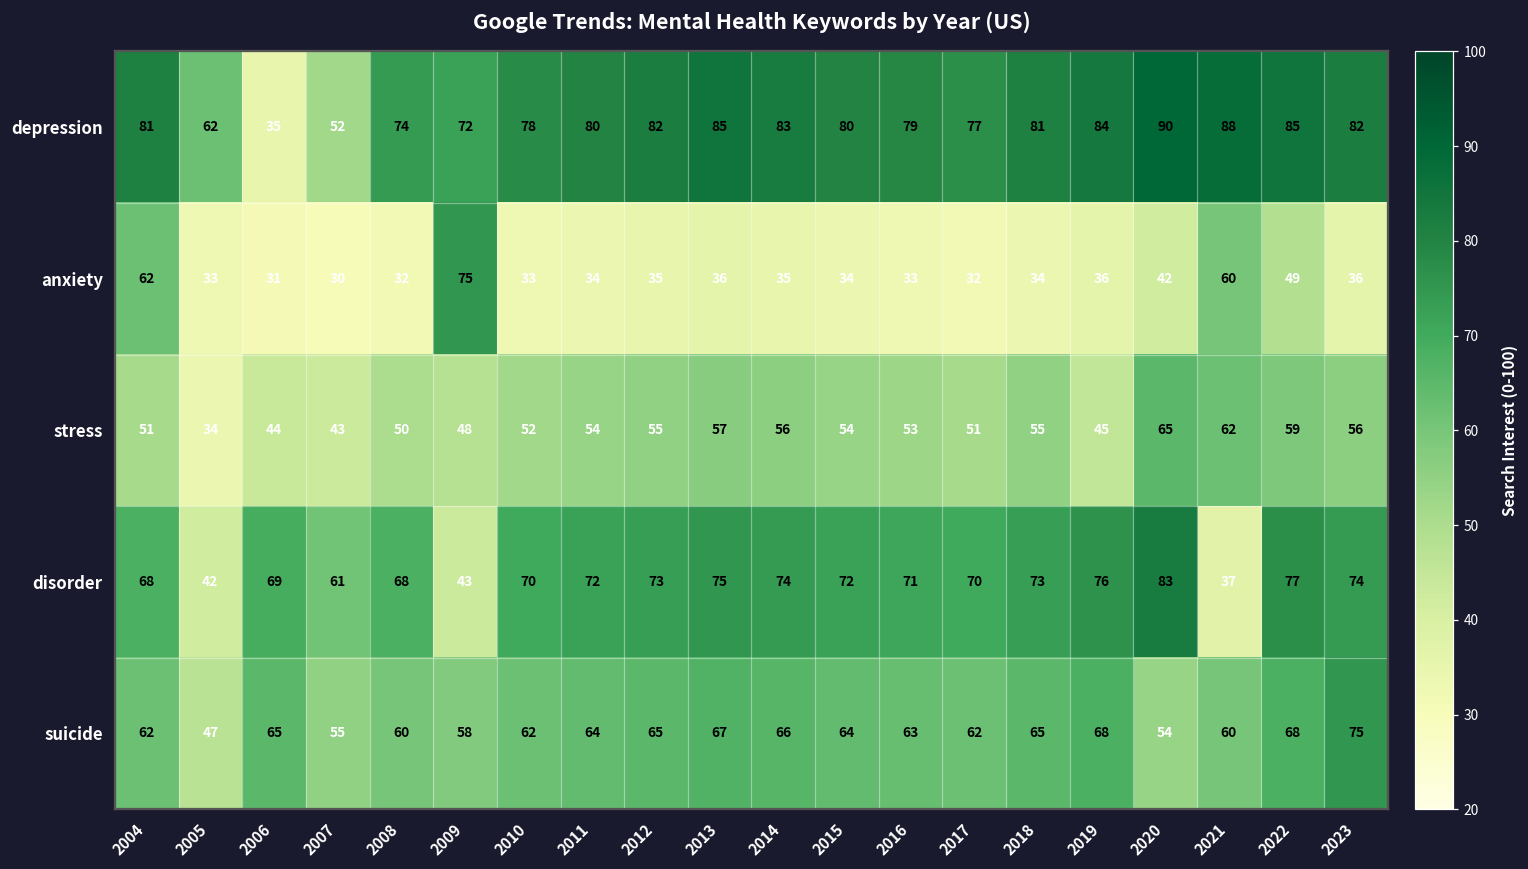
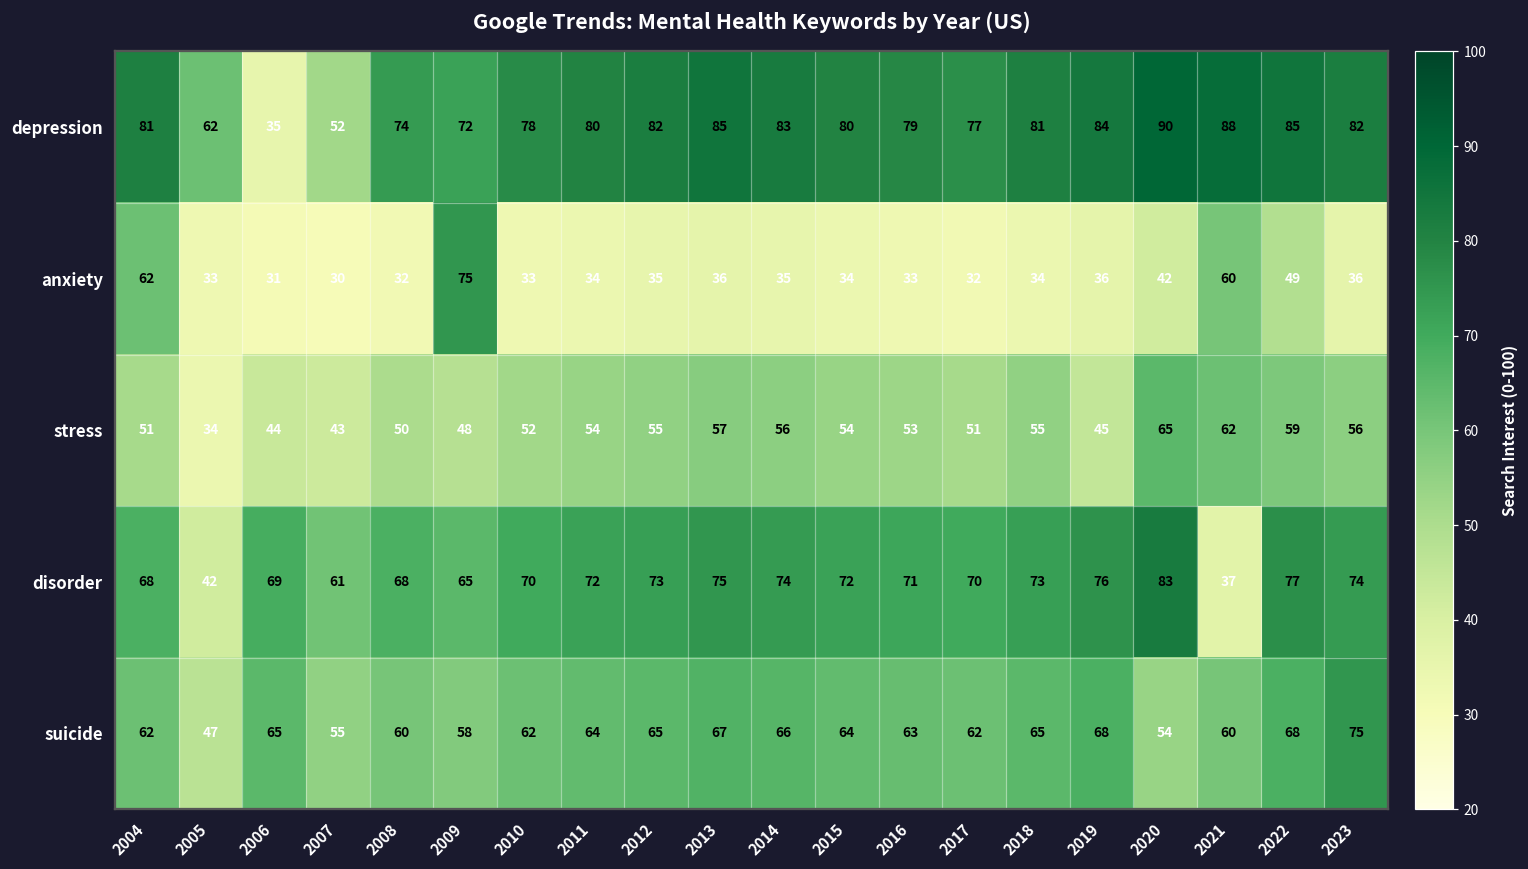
disorder, 2009: 43 -> 65
